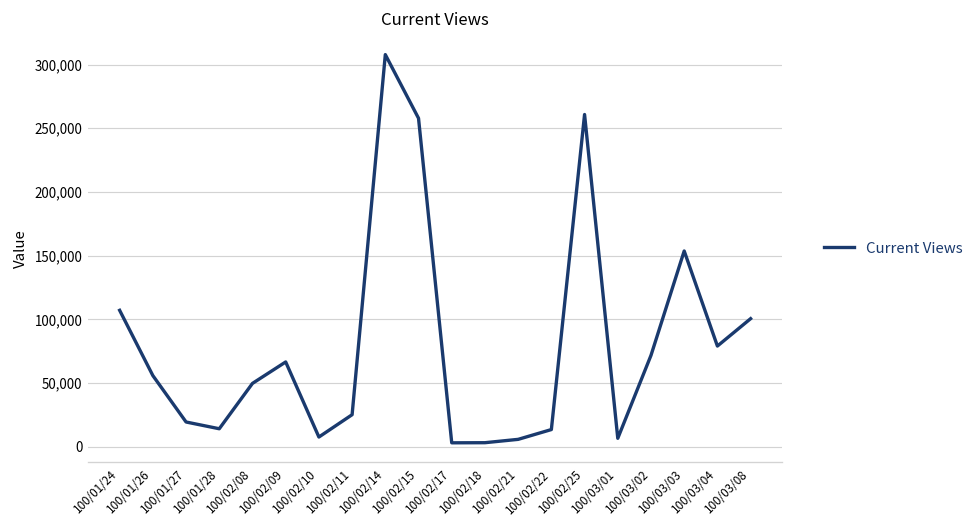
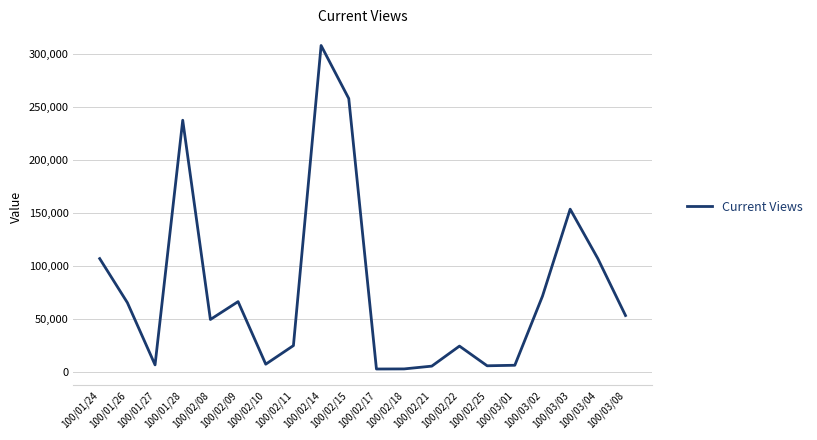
100/01/26: 56,000 -> 66,000
100/01/27: 19,000 -> 7,000
100/01/28: 14,000 -> 237,000
100/02/22: 13,000 -> 25,000
100/02/25: 261,000 -> 6,000
100/03/04: 79,000 -> 107,000
100/03/08: 101,000 -> 53,000
